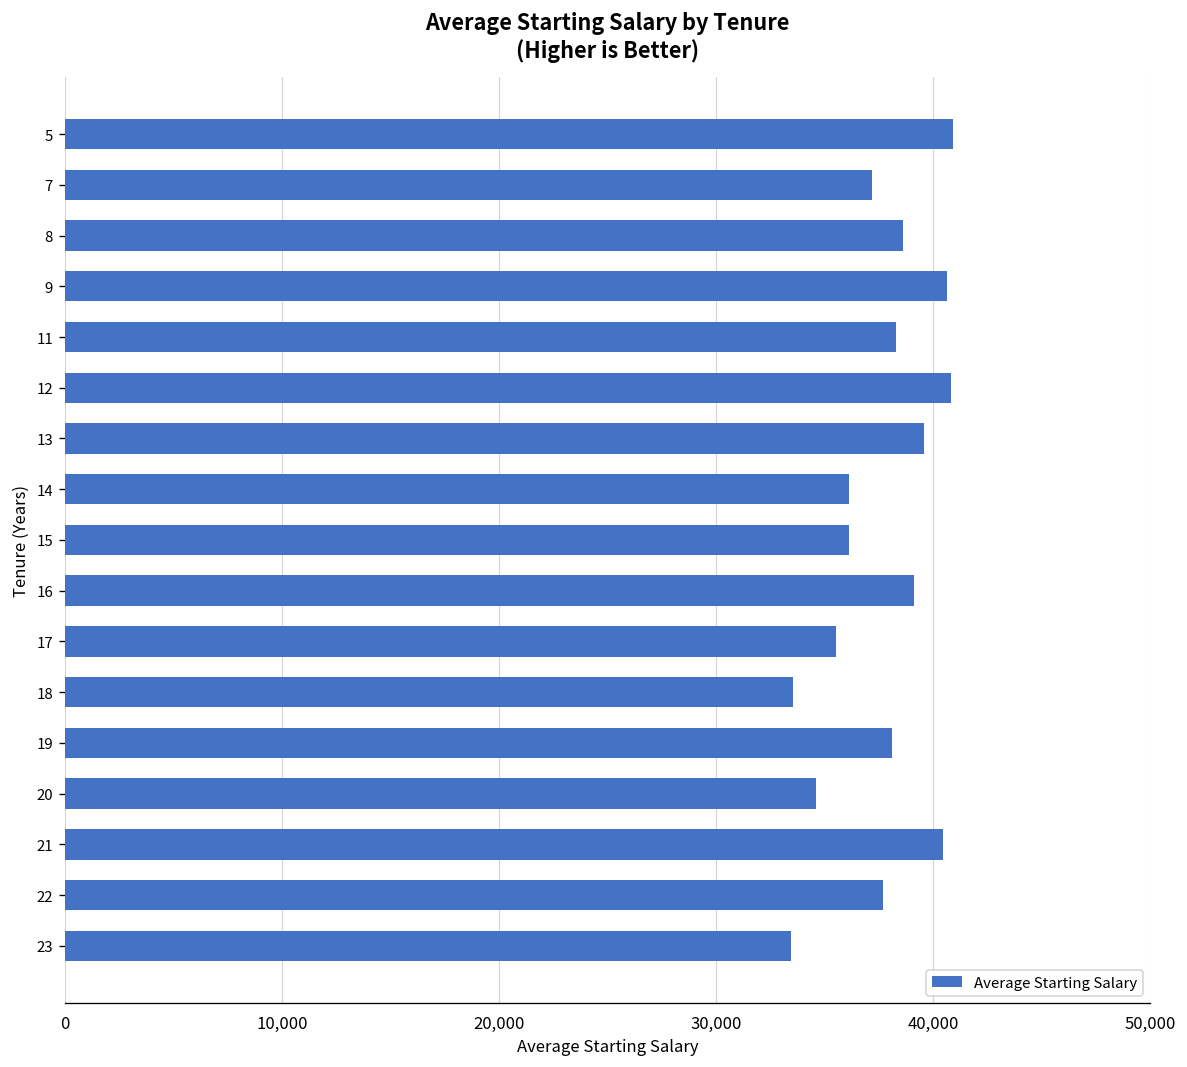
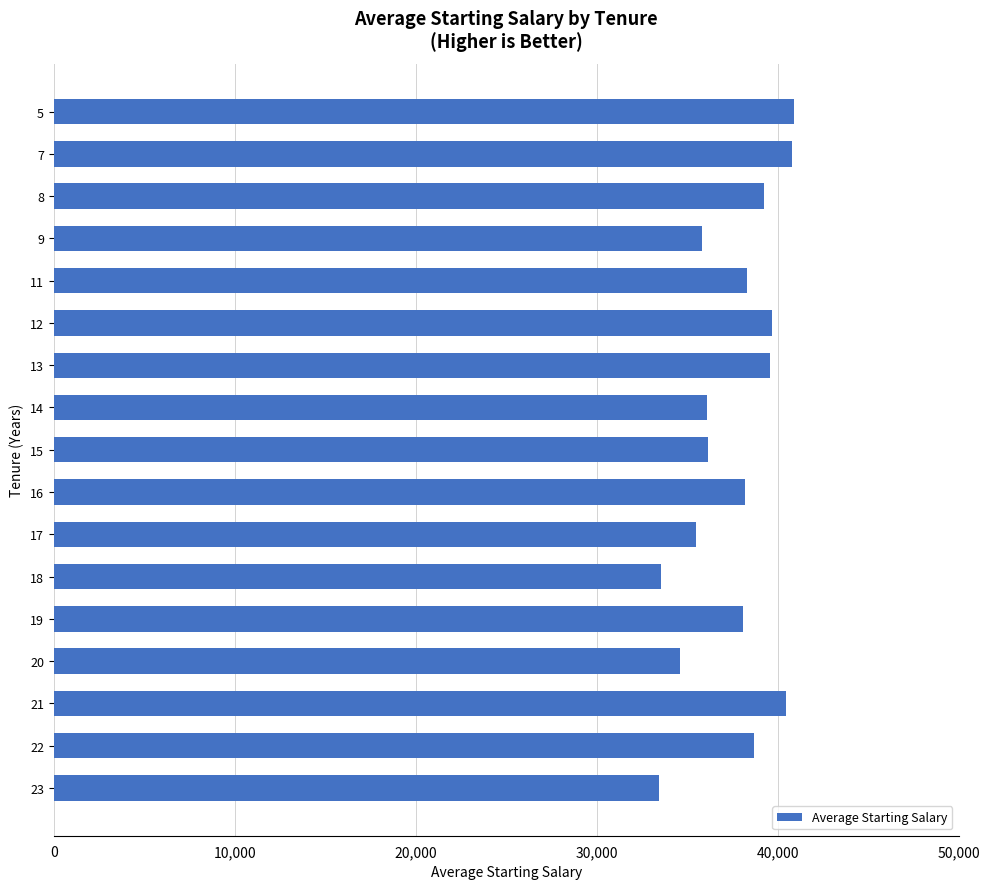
7: 37,200 -> 40,800
8: 38,600 -> 39,200
9: 40,700 -> 35,800
12: 40,800 -> 39,700
16: 39,100 -> 38,200
22: 37,700 -> 38,700
